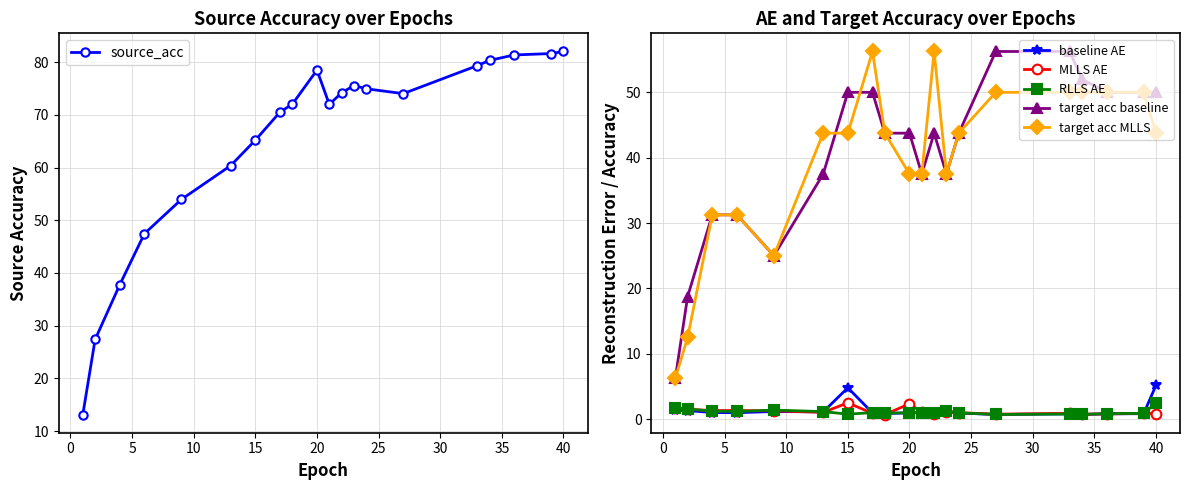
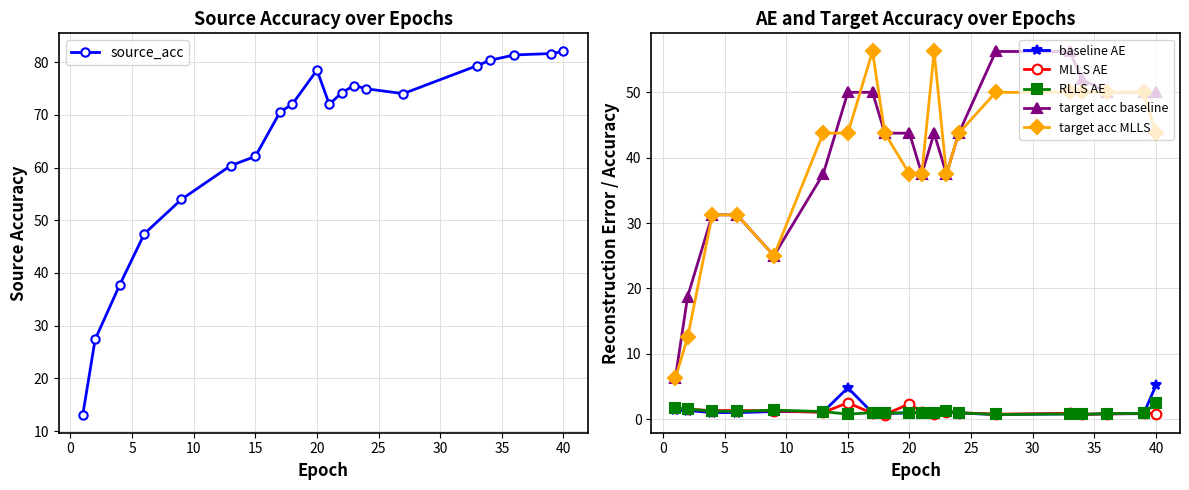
Source Accuracy over Epochs, 15: 65 -> 62
